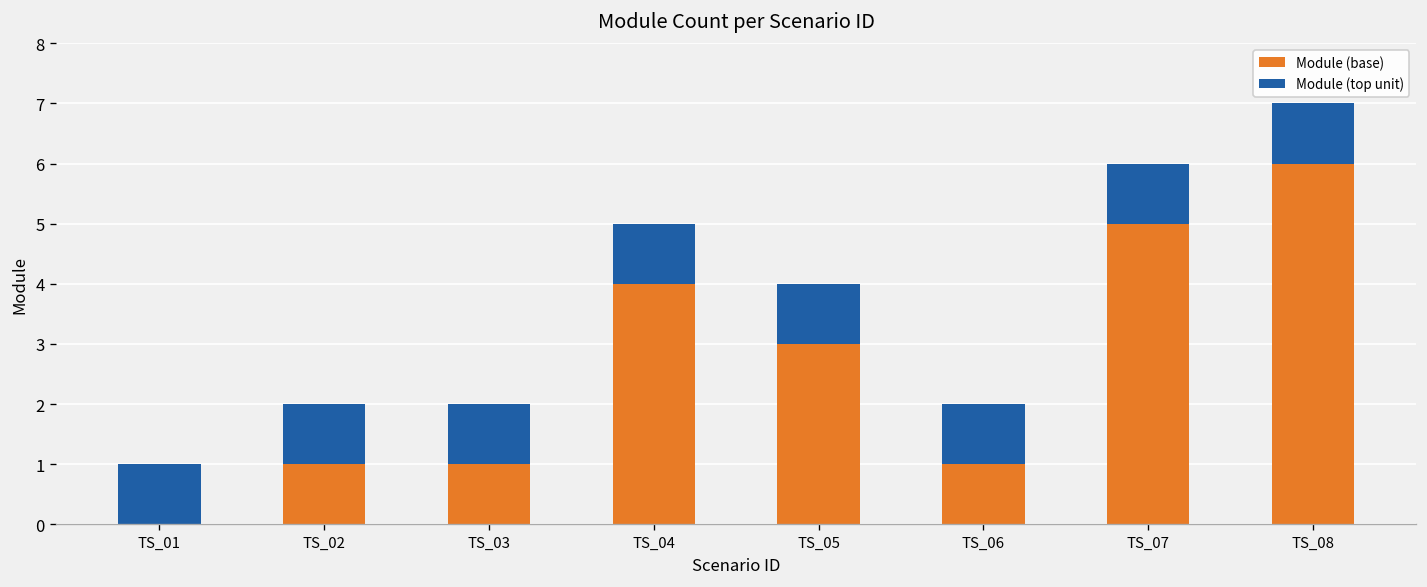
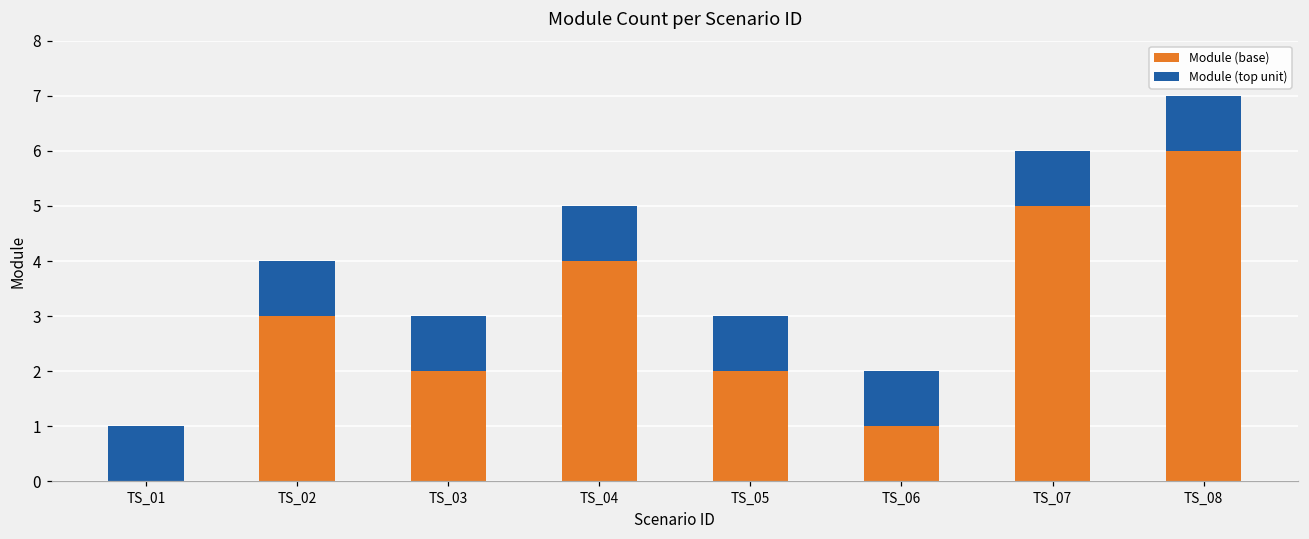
Module (base), TS_02: 1.0 -> 3.0
Module (base), TS_03: 1.0 -> 2.0
Module (base), TS_05: 3.0 -> 2.0
